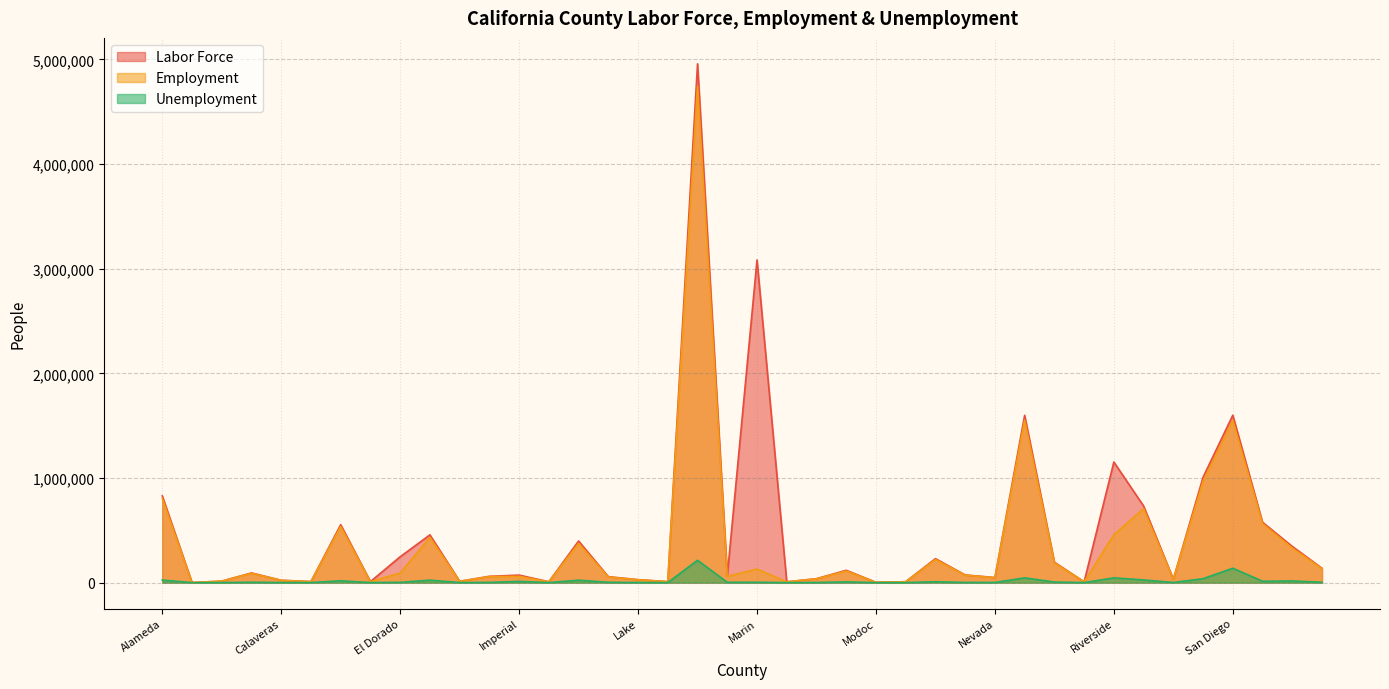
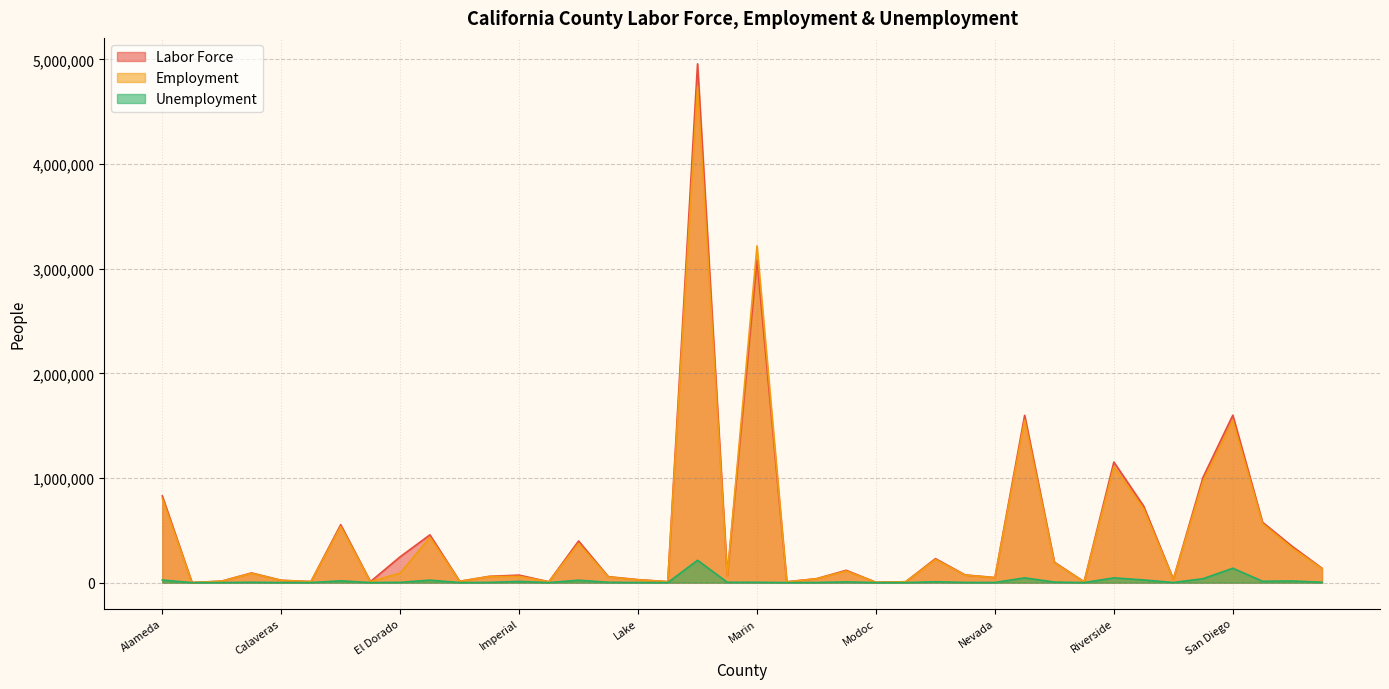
Employment, Marin: 130,000 -> 3,220,000
Employment, Riverside: 460,000 -> 1,110,000
